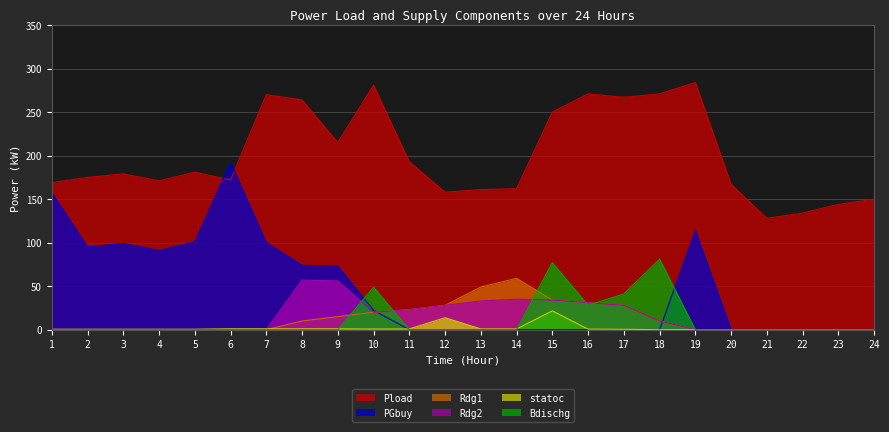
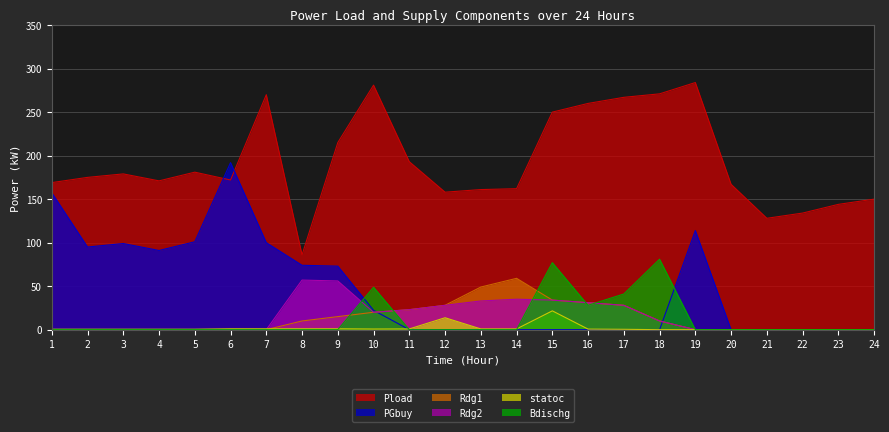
Pload, 8: 260 -> 90
Pload, 16: 270 -> 260
